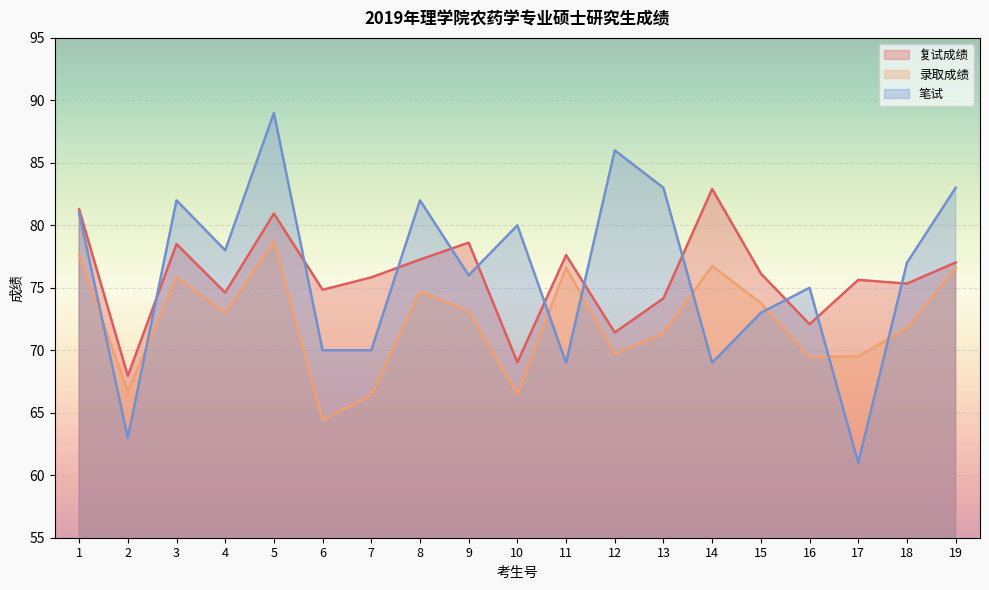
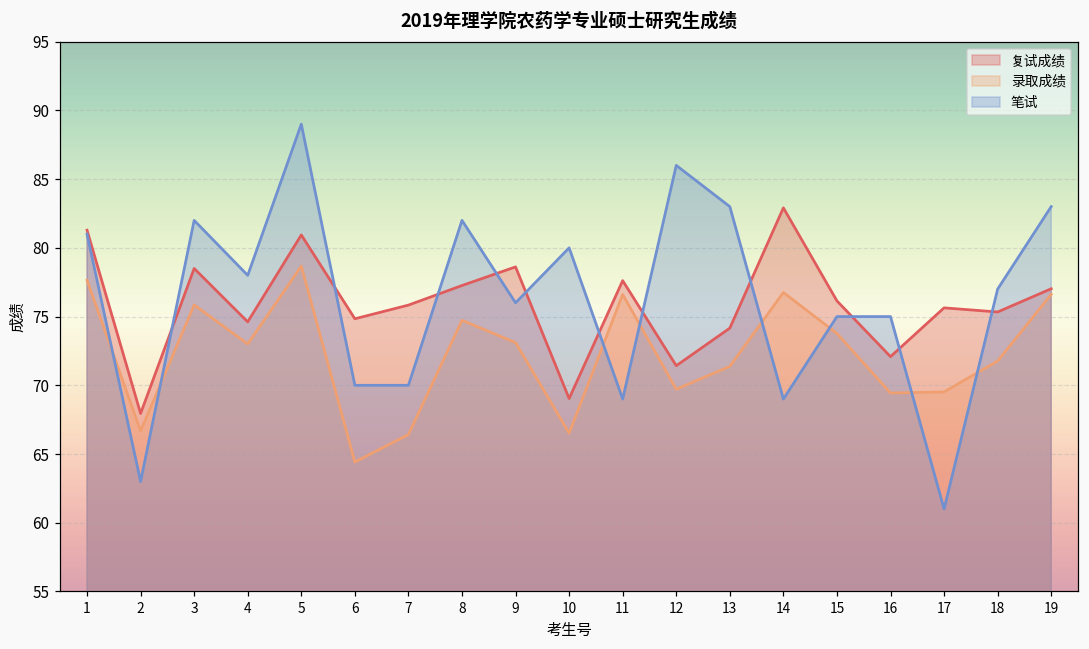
笔试, 15: 73 -> 75
